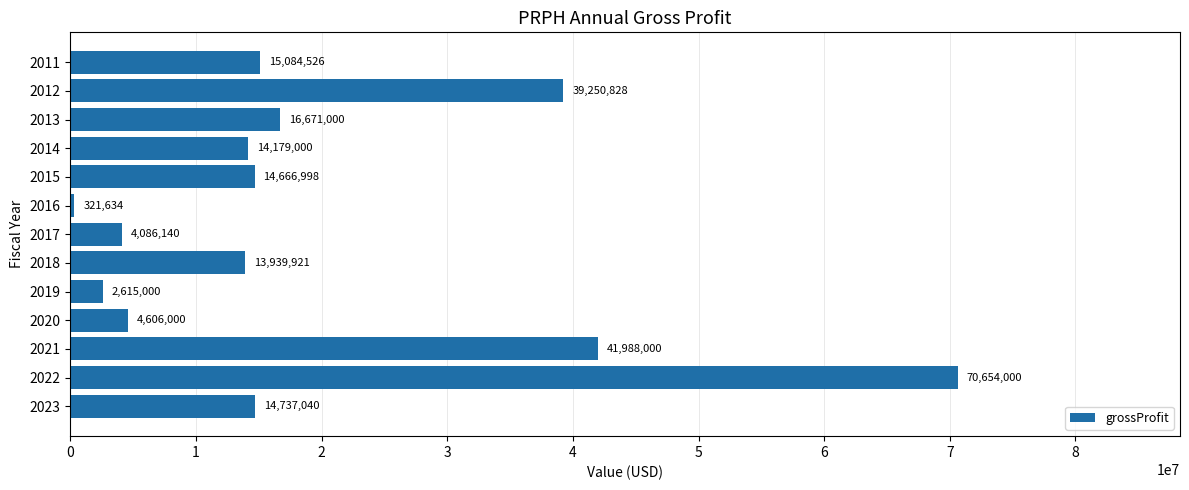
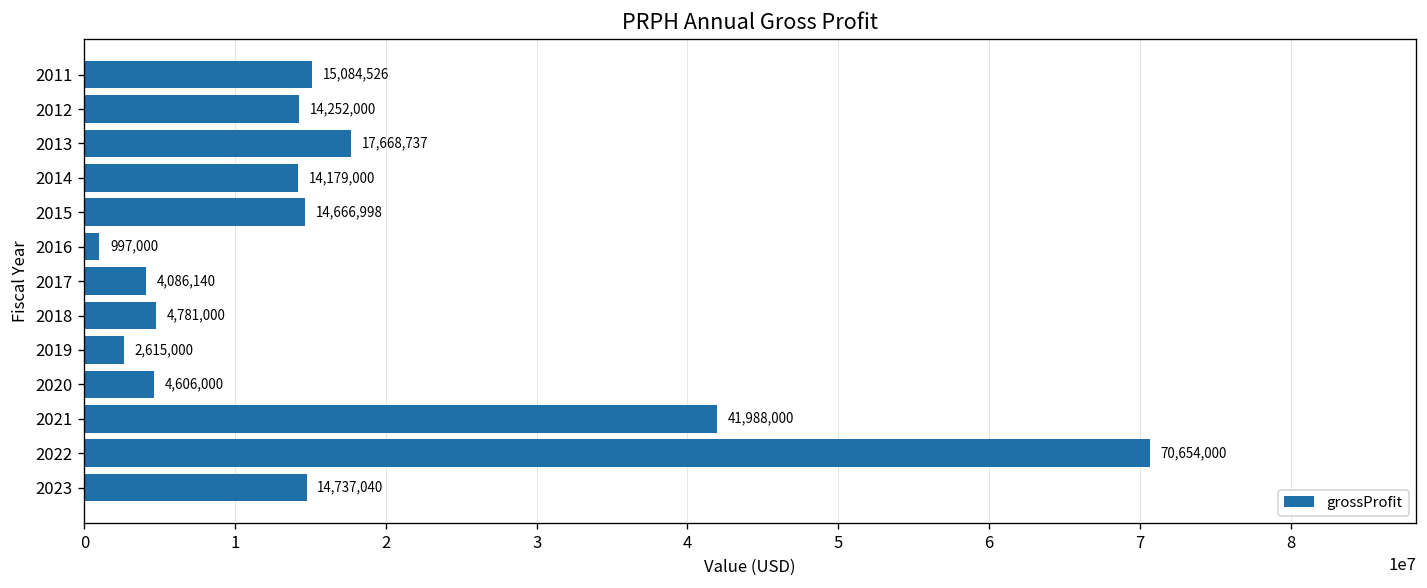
2012: 39,250,828 -> 14,252,000
2013: 16,671,000 -> 17,668,737
2016: 321,634 -> 997,000
2018: 13,939,921 -> 4,781,000
